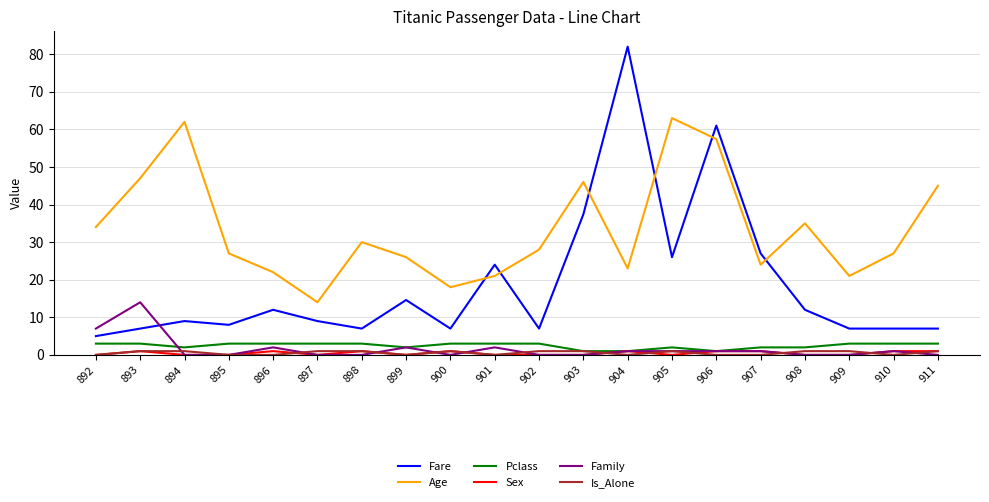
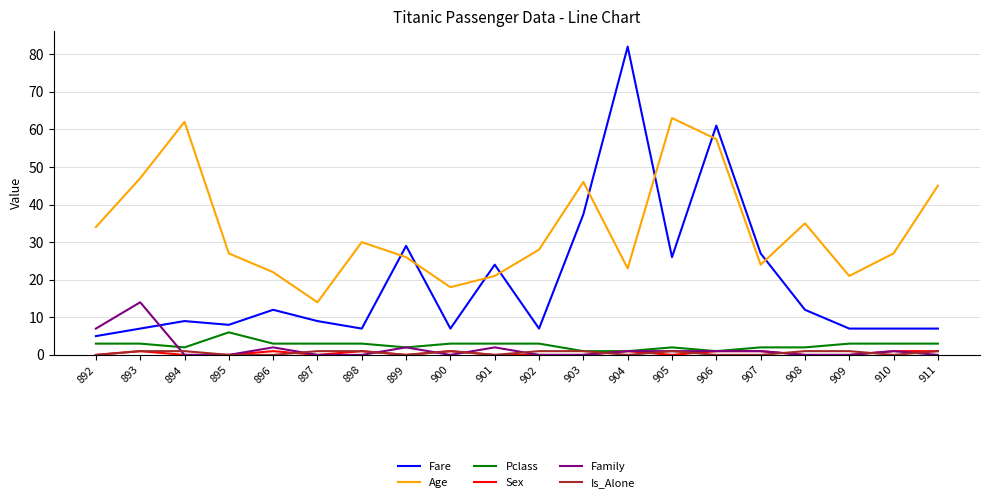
Pclass, 895: 3 -> 6
Fare, 899: 15 -> 29
